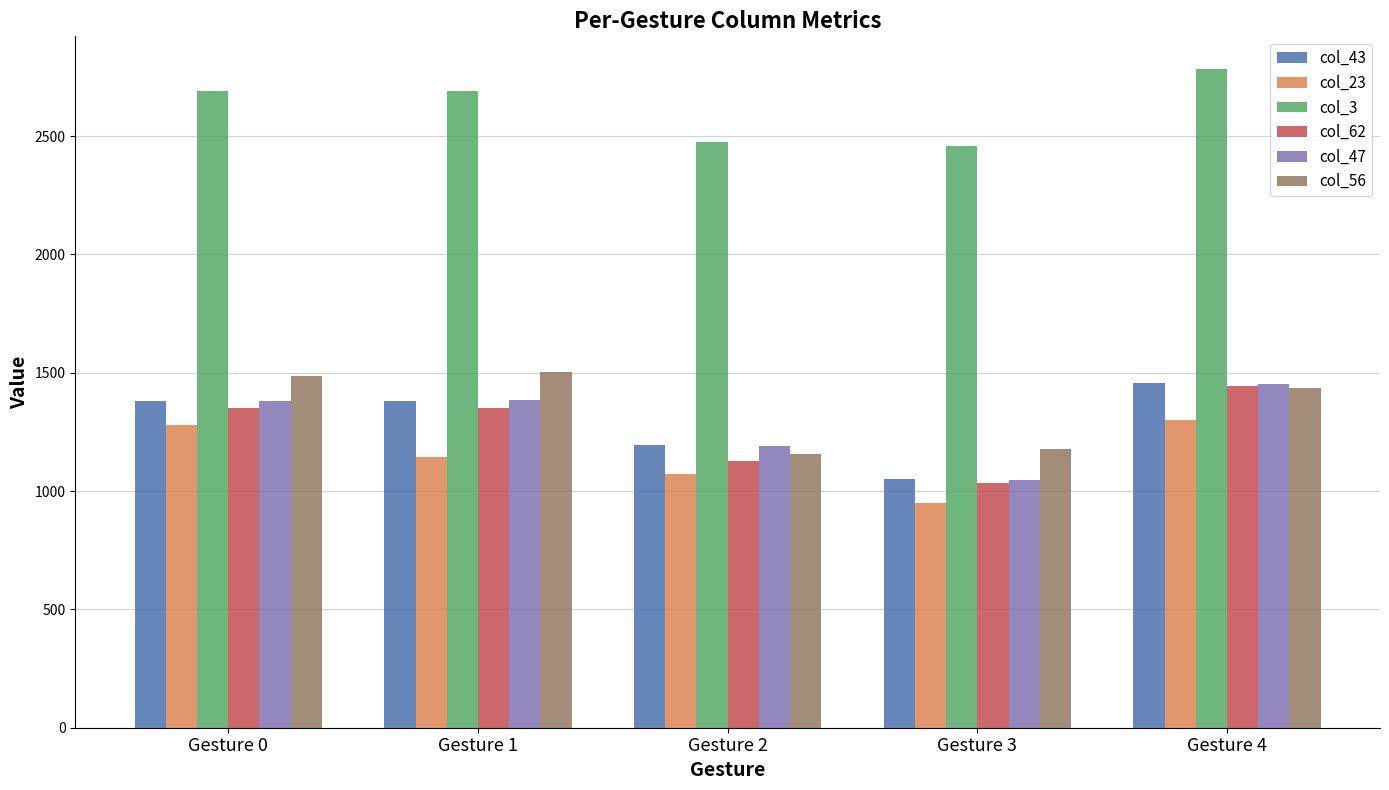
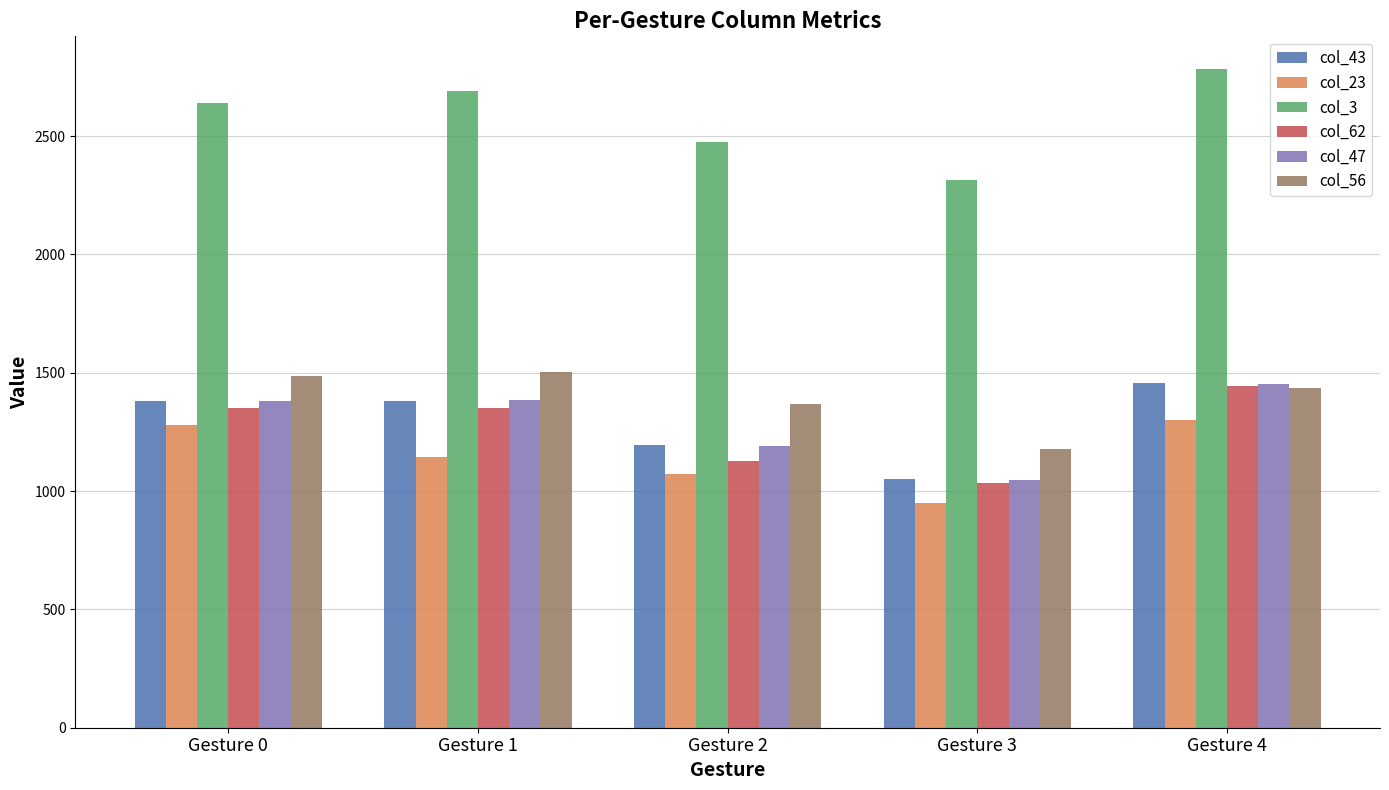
col_3, Gesture 0: 2690 -> 2640
col_56, Gesture 2: 1160 -> 1370
col_3, Gesture 3: 2460 -> 2320
